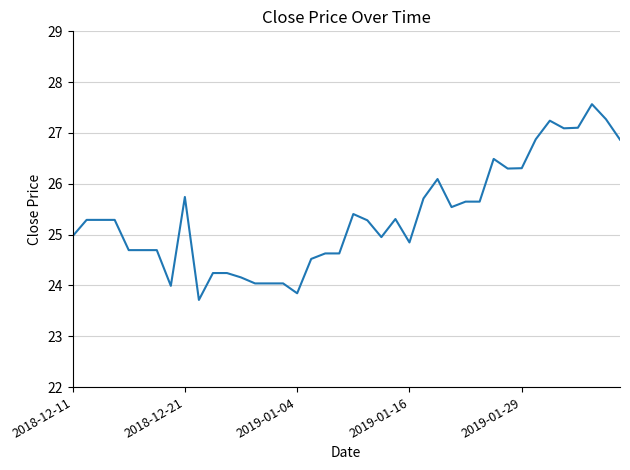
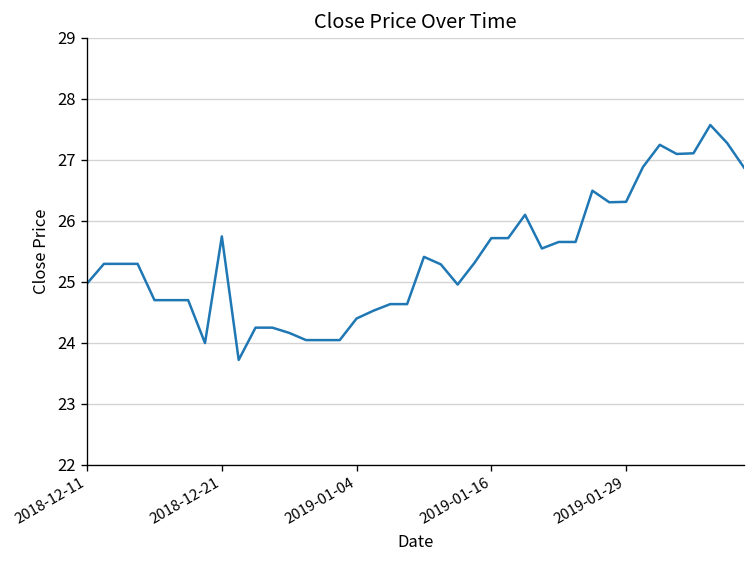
2019-01-04: 23.8 -> 24.4
2019-01-16: 24.8 -> 25.7
